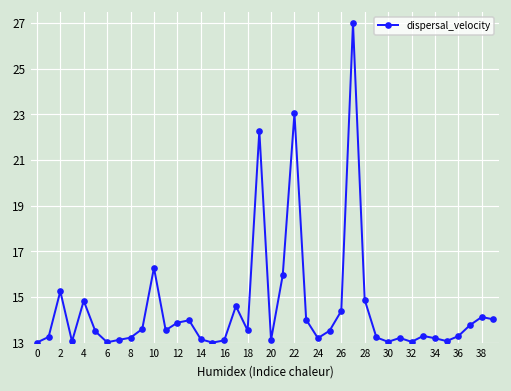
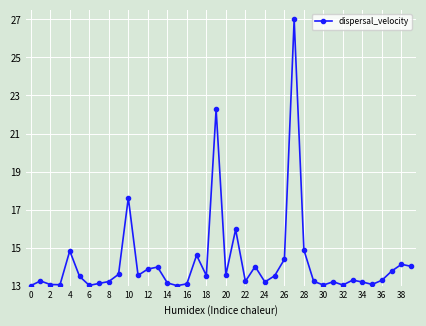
2: 15.2 -> 13.1
10: 16.3 -> 17.6
20: 13.1 -> 13.6
22: 23.0 -> 13.2
